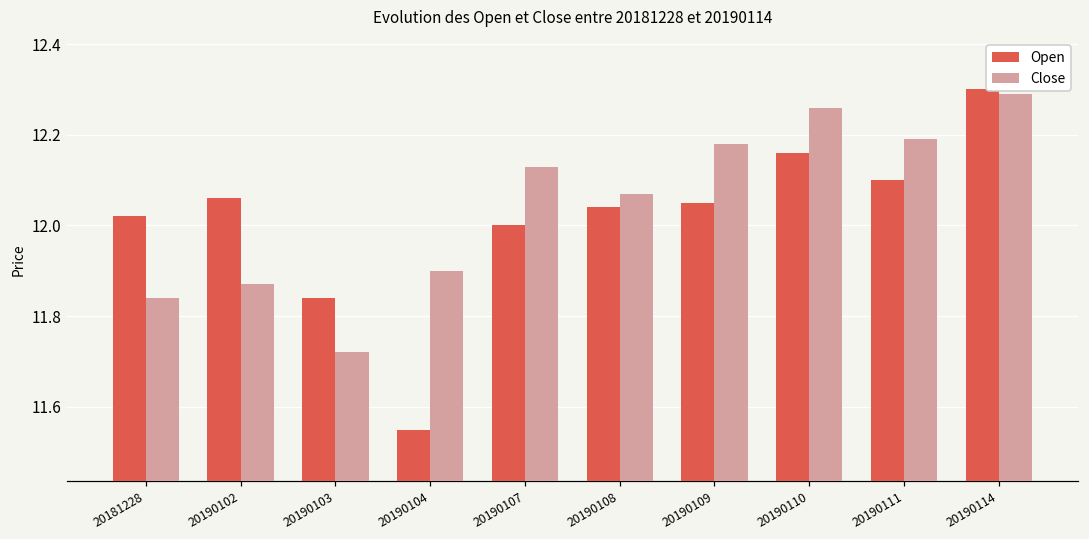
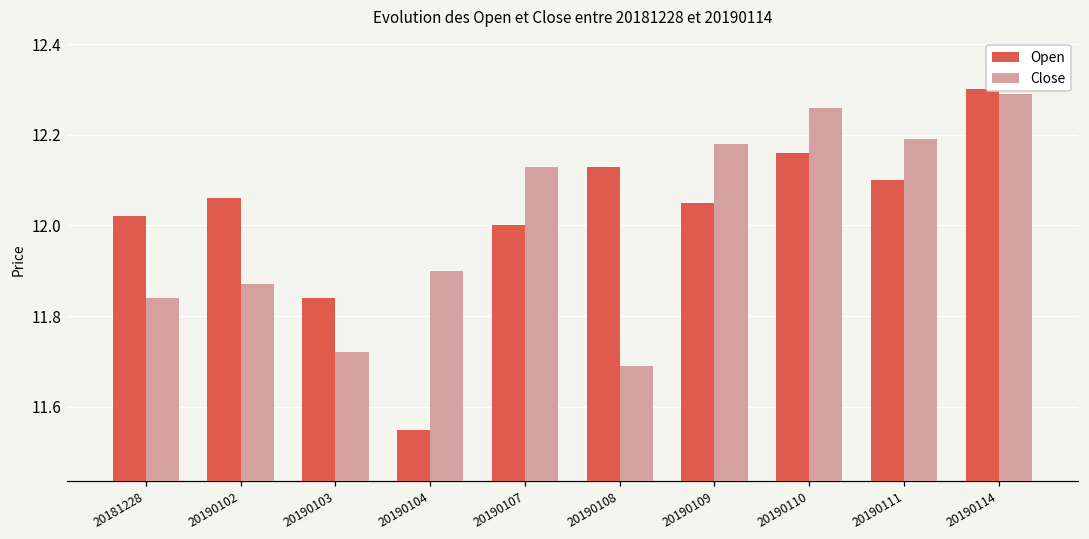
Open, 20190108: 12.04 -> 12.13
Close, 20190108: 12.07 -> 11.69
